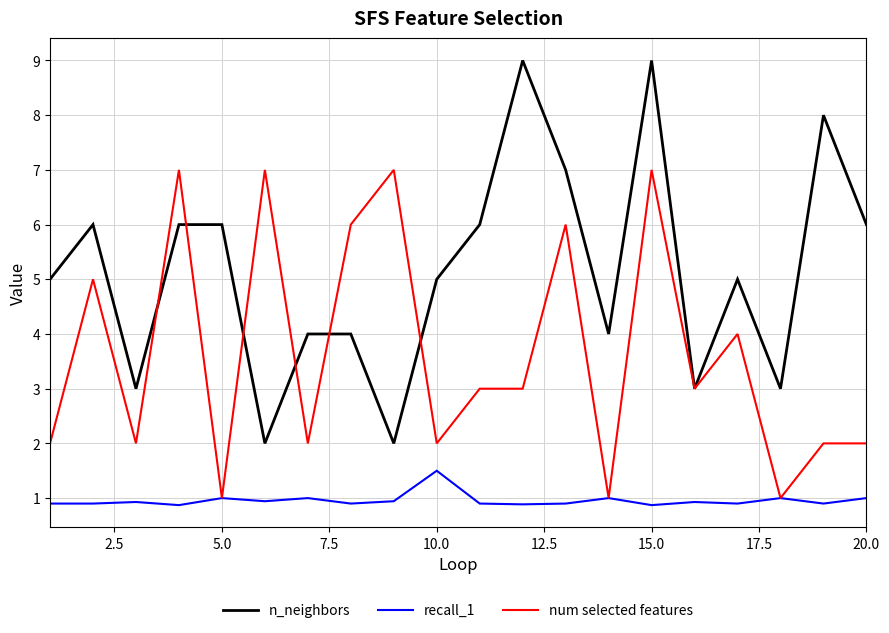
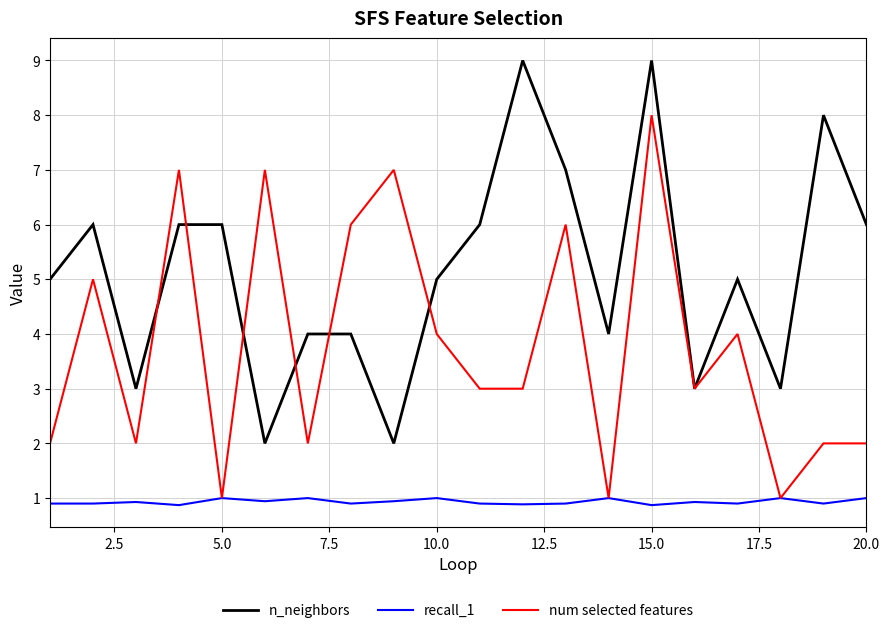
recall_1, 10.0: 1.5 -> 1.0
num selected features, 10.0: 2 -> 4
num selected features, 15.0: 7 -> 8
